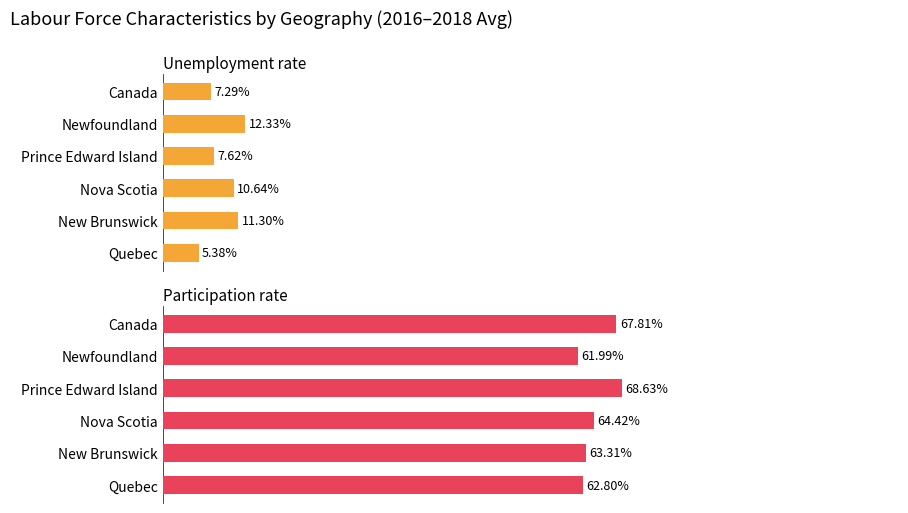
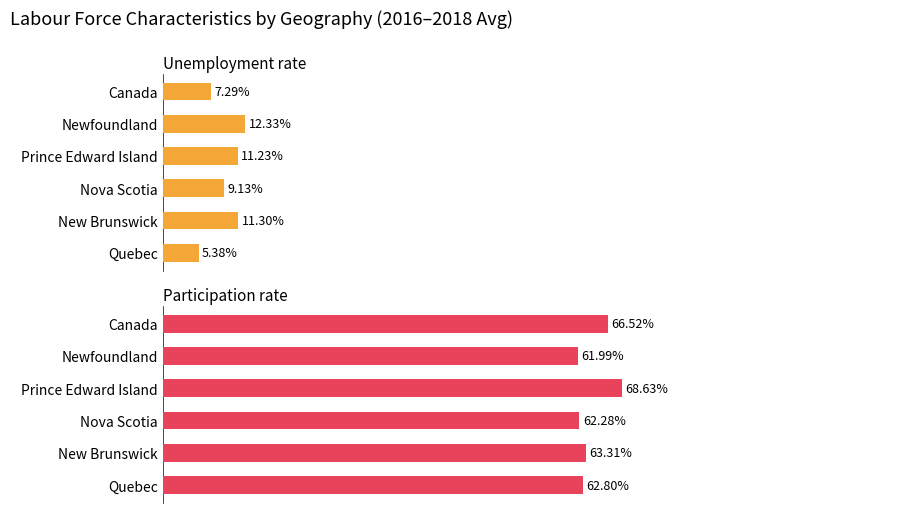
Unemployment rate, Prince Edward Island: 7.62% -> 11.23%
Unemployment rate, Nova Scotia: 10.64% -> 9.13%
Participation rate, Canada: 67.81% -> 66.52%
Participation rate, Nova Scotia: 64.42% -> 62.28%
